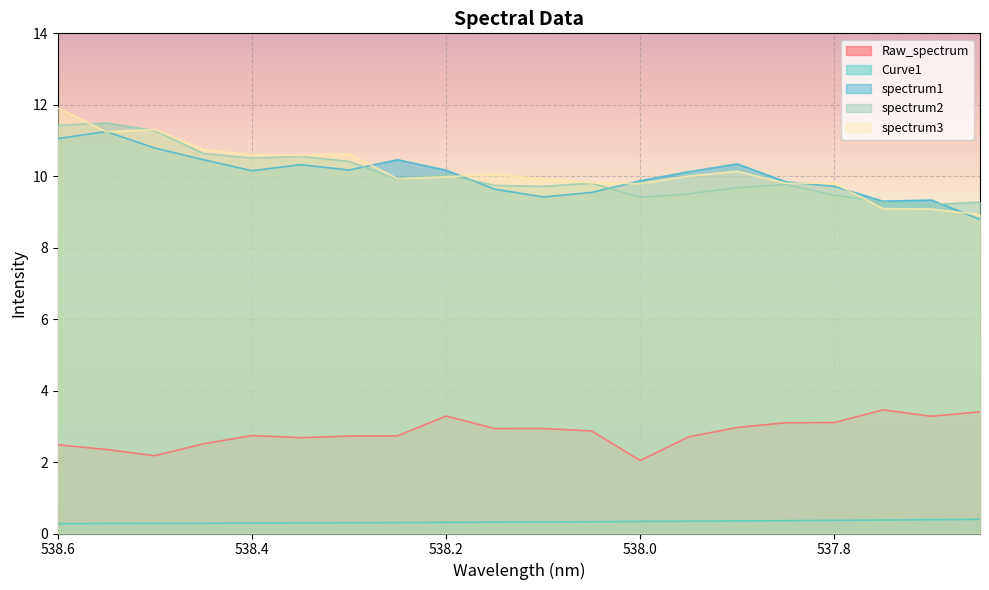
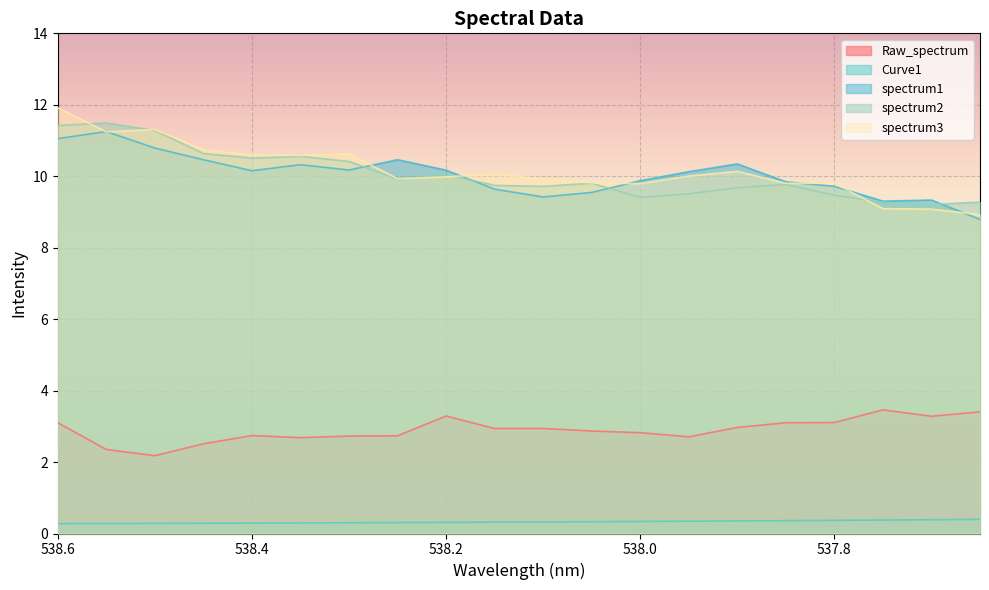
Raw_spectrum, 538.6: 2.5 -> 3.1
Raw_spectrum, 538.0: 2.0 -> 2.8
